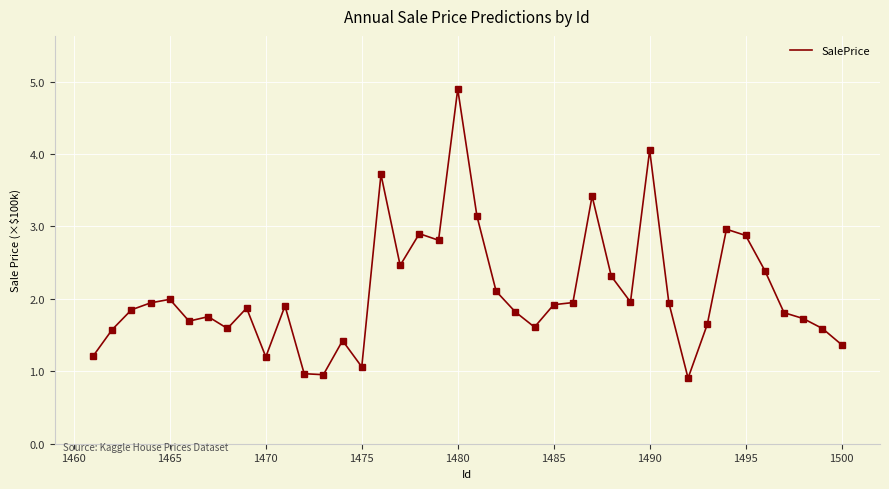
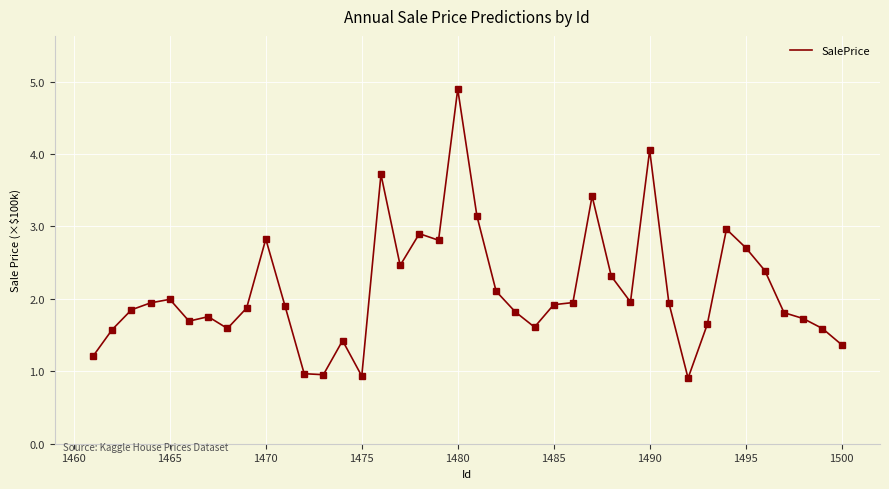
1470: 1.2 -> 2.8
1475: 1.1 -> 0.9
1495: 2.9 -> 2.7
